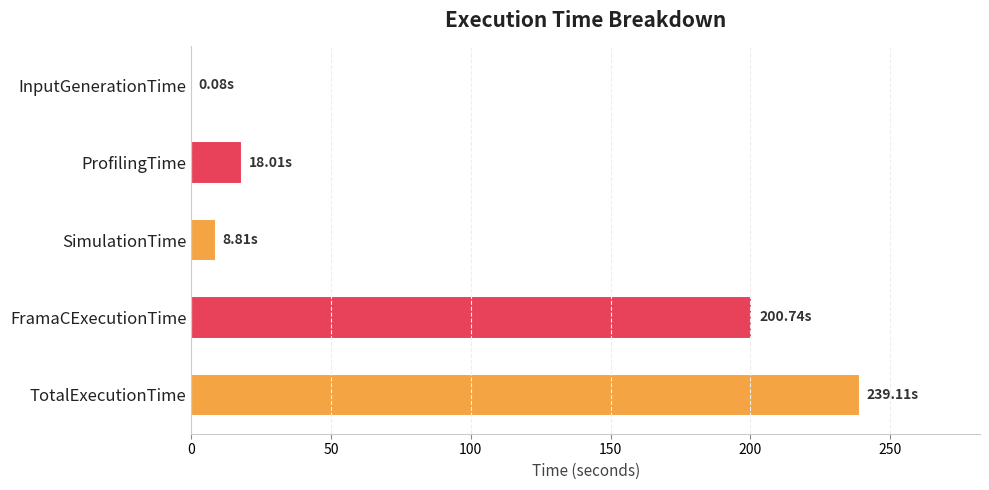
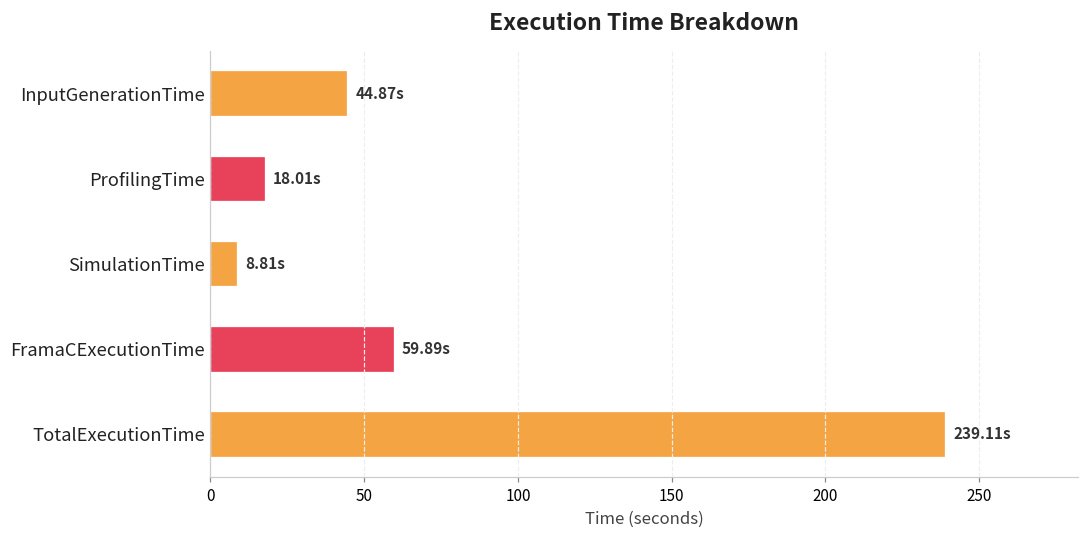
InputGenerationTime: 0.08s -> 44.87s
FramaCExecutionTime: 200.74s -> 59.89s
